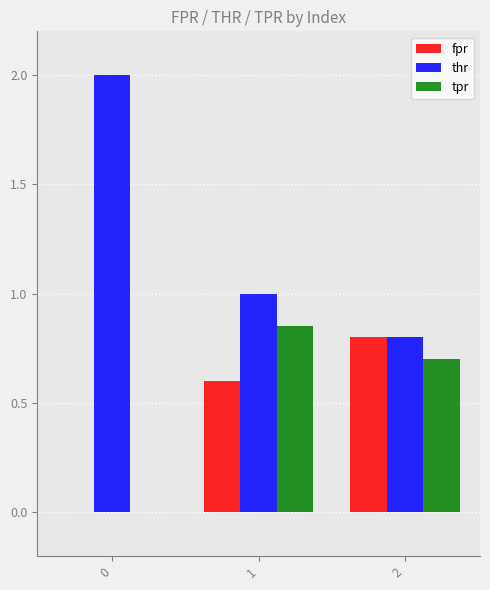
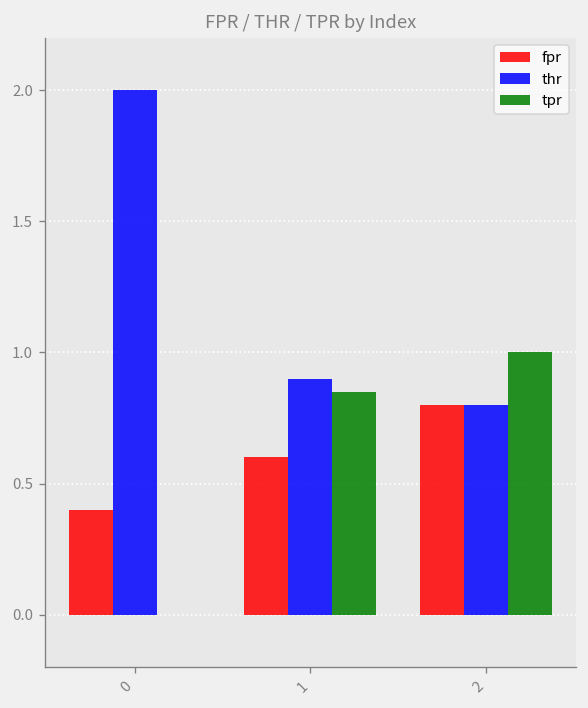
fpr, 0: 0.0 -> 0.4
thr, 1: 1.0 -> 0.9
tpr, 2: 0.7 -> 1.0
